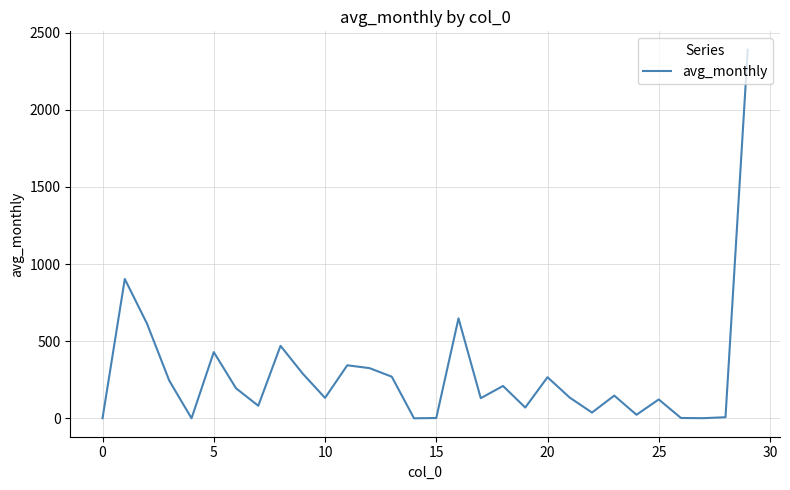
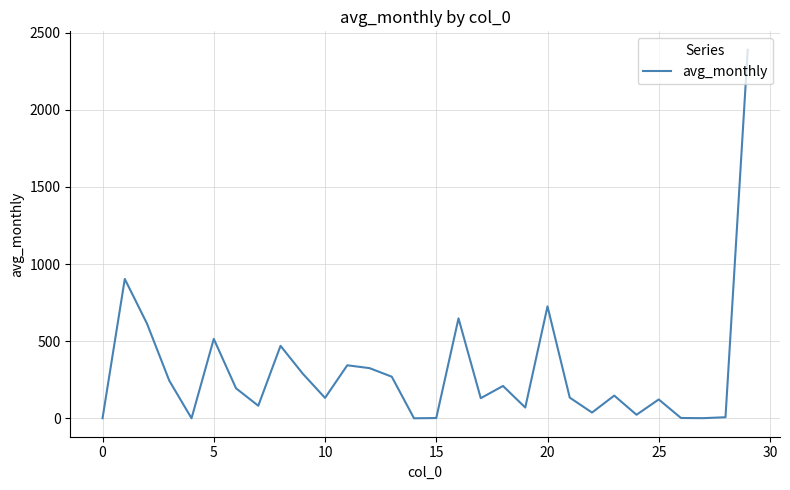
5: 430 -> 510
20: 270 -> 730
